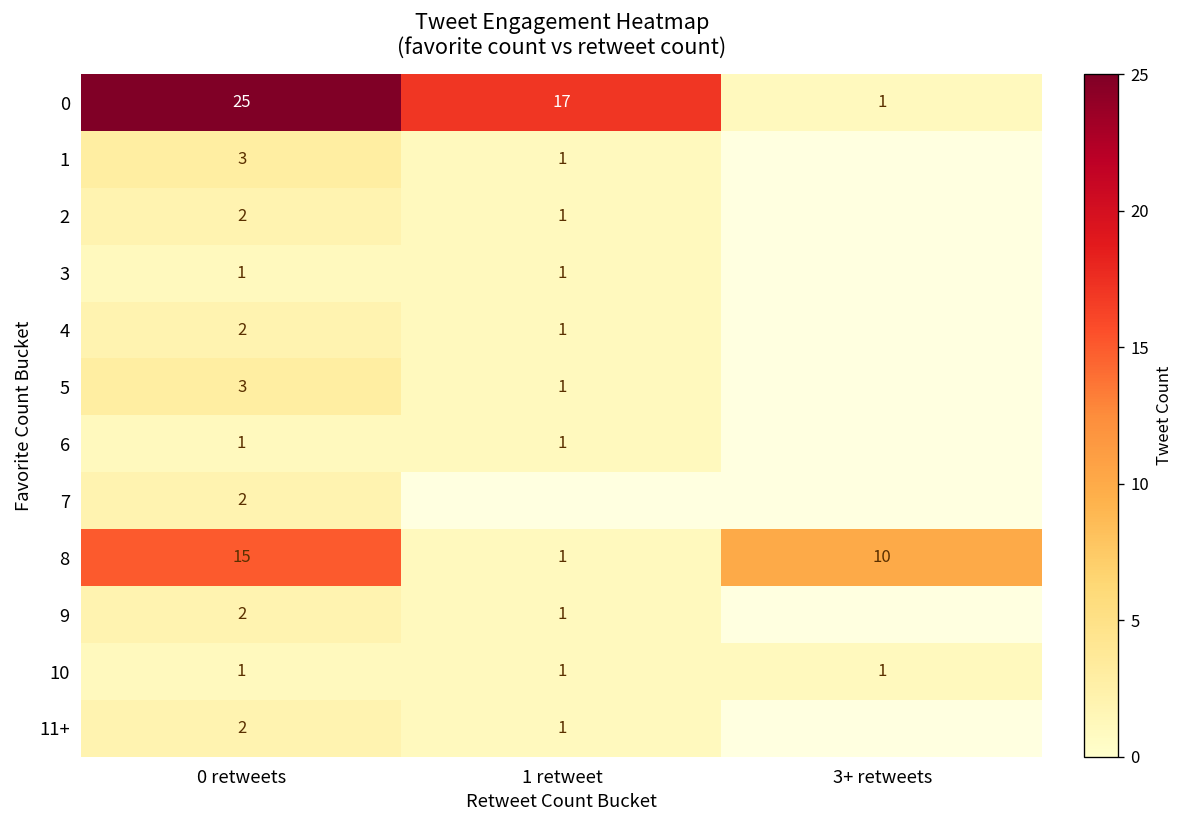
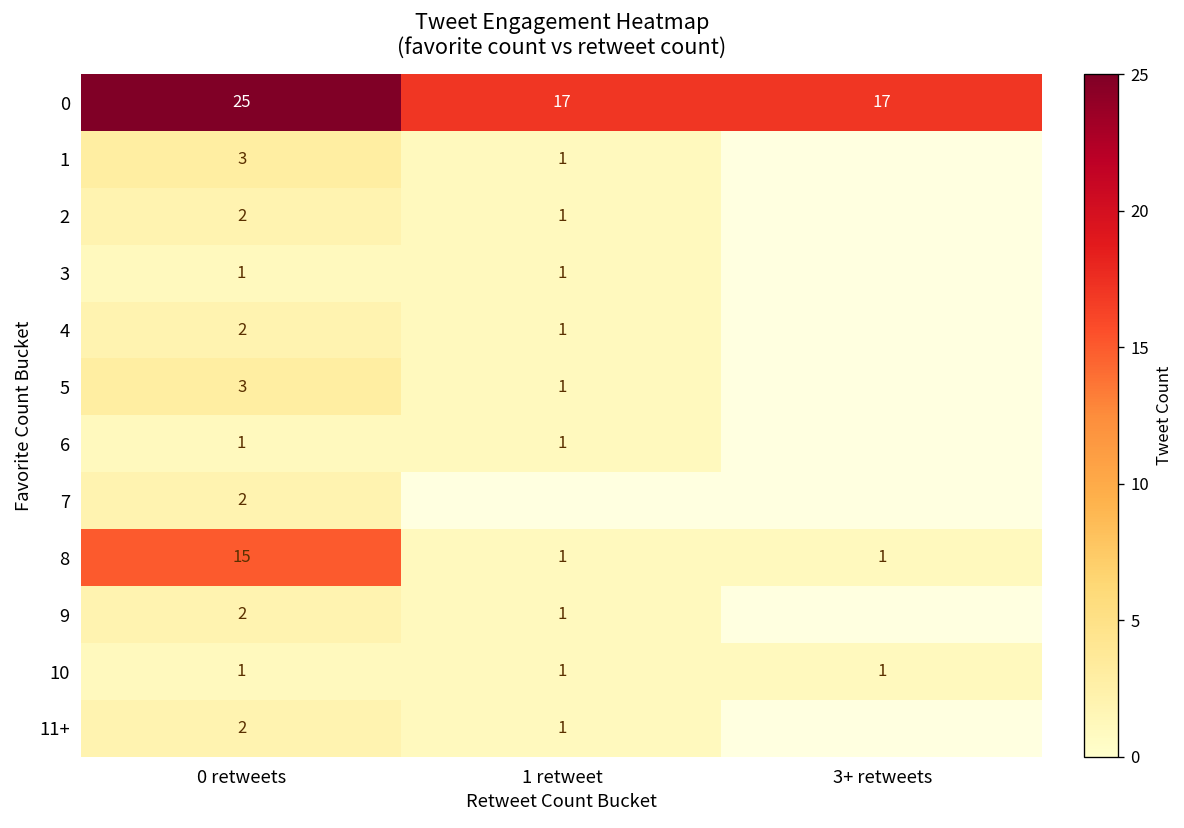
0, 3+ retweets: 1 -> 17
8, 3+ retweets: 10 -> 1
